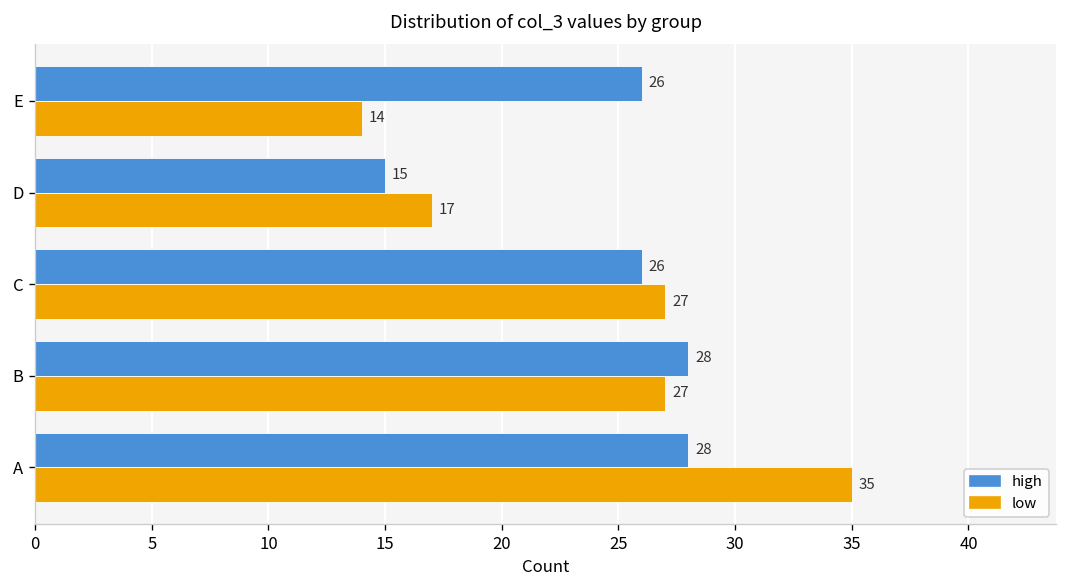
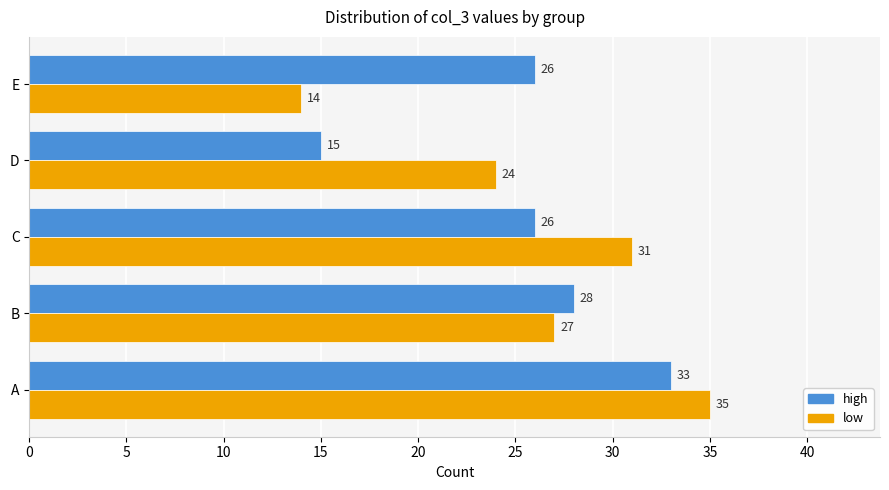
low, D: 17 -> 24
low, C: 27 -> 31
high, A: 28 -> 33
